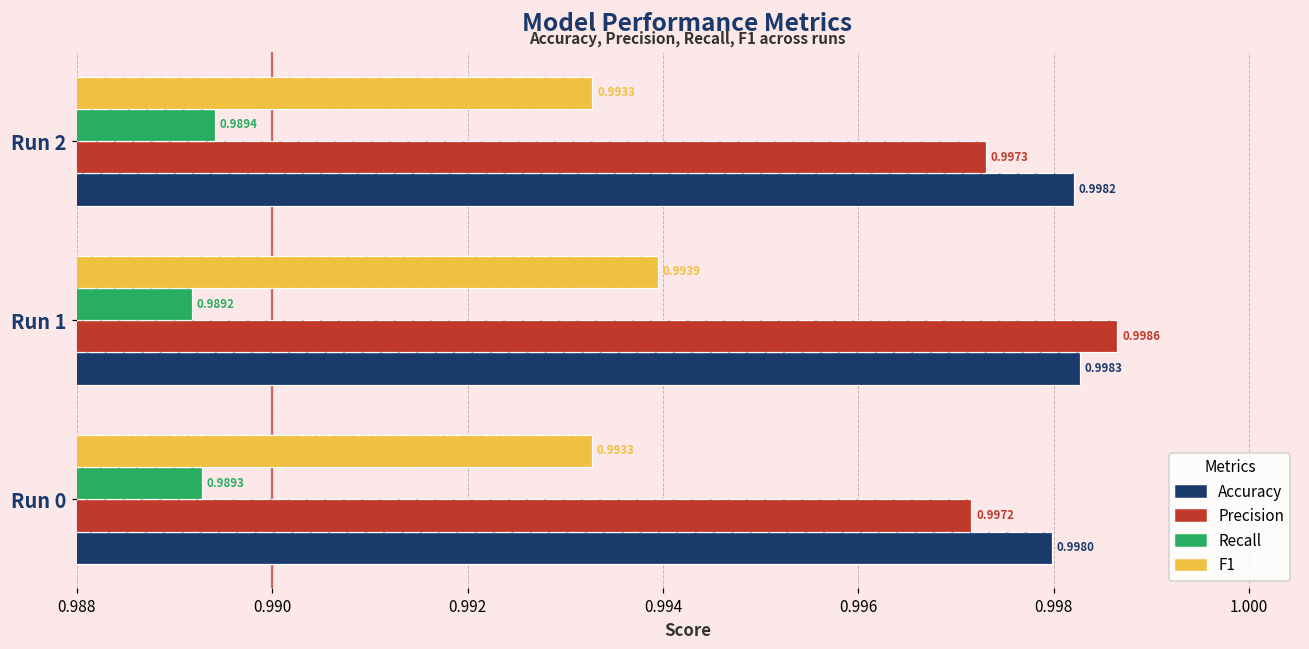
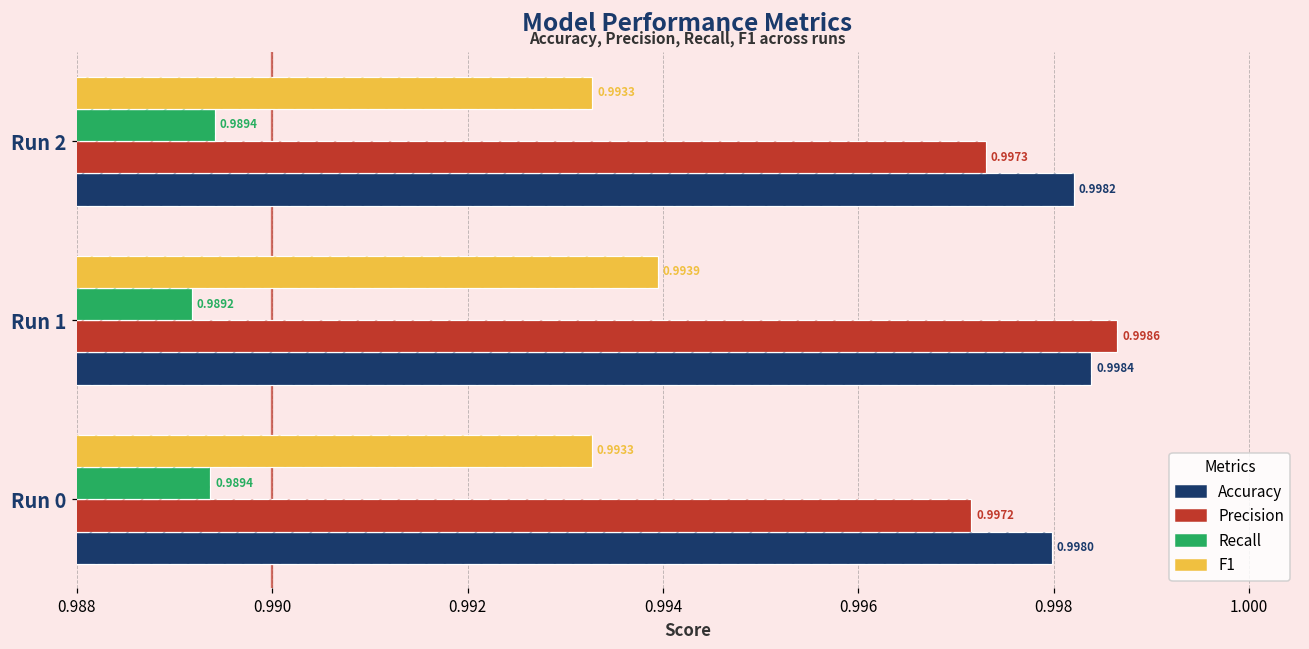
Accuracy, Run 1: 0.9983 -> 0.9984
Recall, Run 0: 0.9893 -> 0.9894
